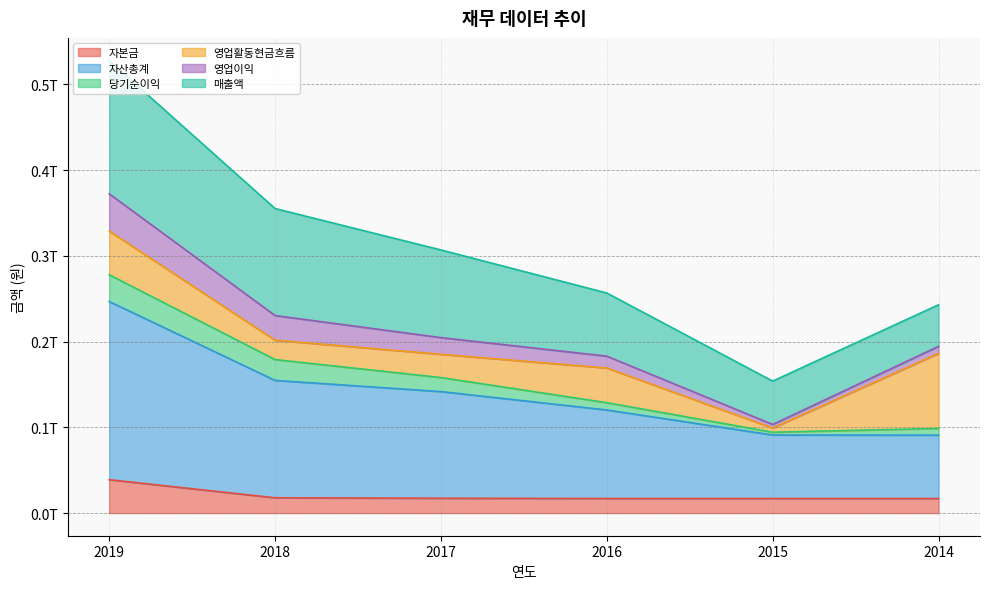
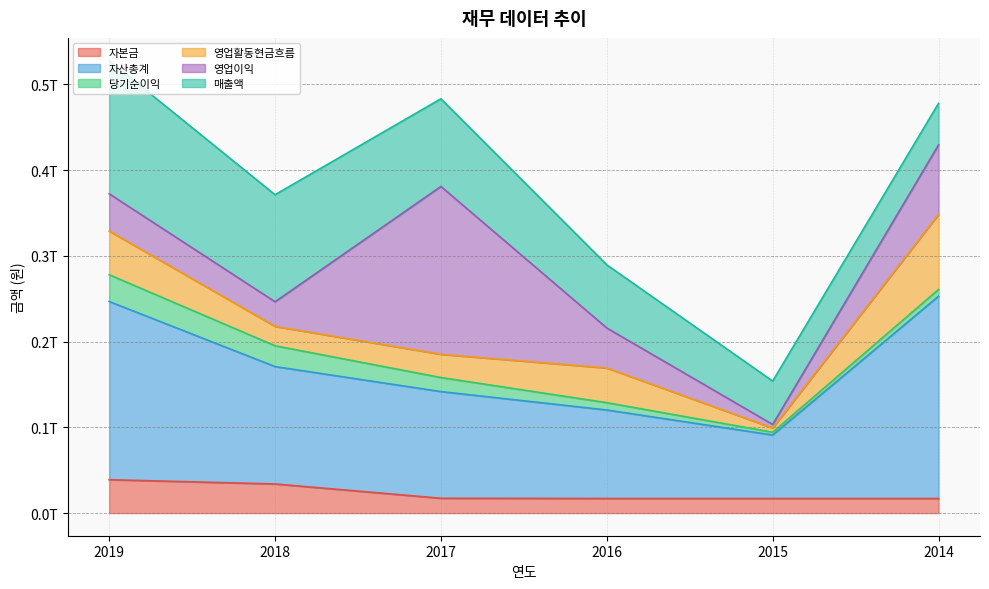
자본금, 2018: 0.02T -> 0.03T
영업이익, 2017: 0.02T -> 0.20T
영업이익, 2016: 0.01T -> 0.05T
자산총계, 2014: 0.07T -> 0.24T
영업이익, 2014: 0.01T -> 0.08T
